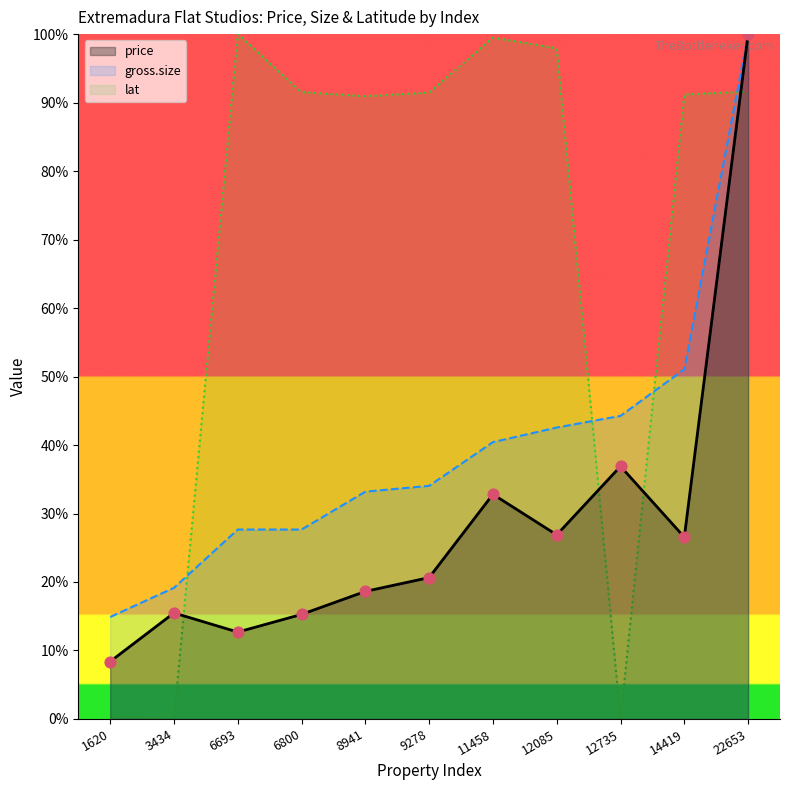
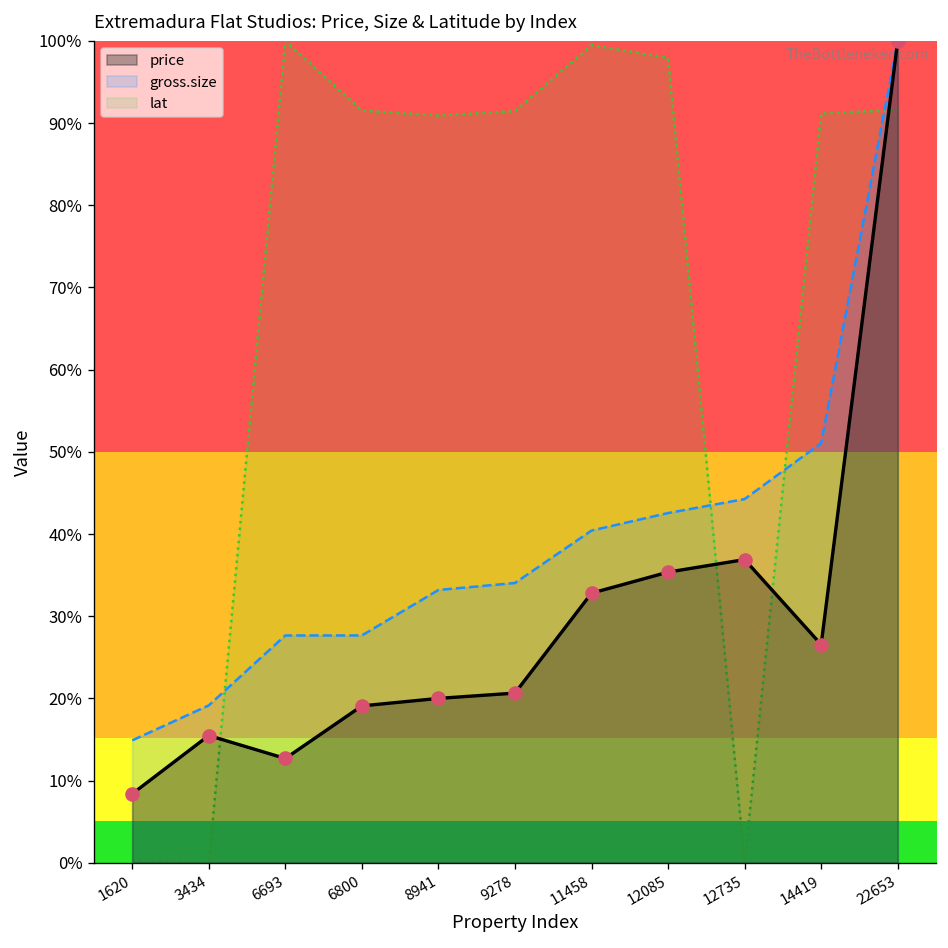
price, 6800: 15% -> 19%
price, 8941: 19% -> 20%
price, 12085: 27% -> 35%
